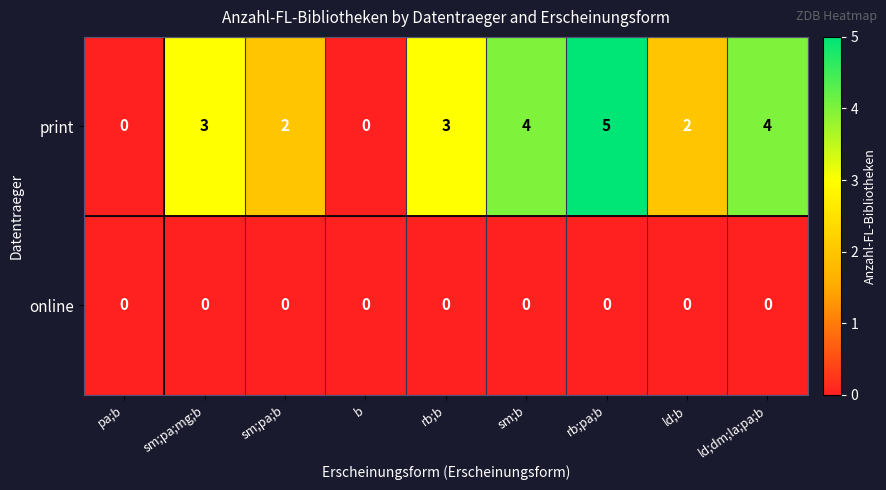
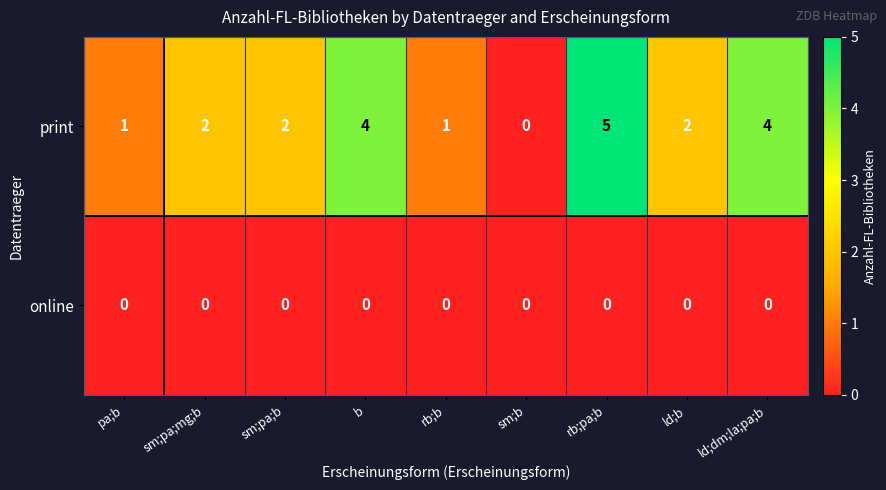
print, pa;b: 0 -> 1
print, sm;pa;mg;b: 3 -> 2
print, b: 0 -> 4
print, rb;b: 3 -> 1
print, sm;b: 4 -> 0
